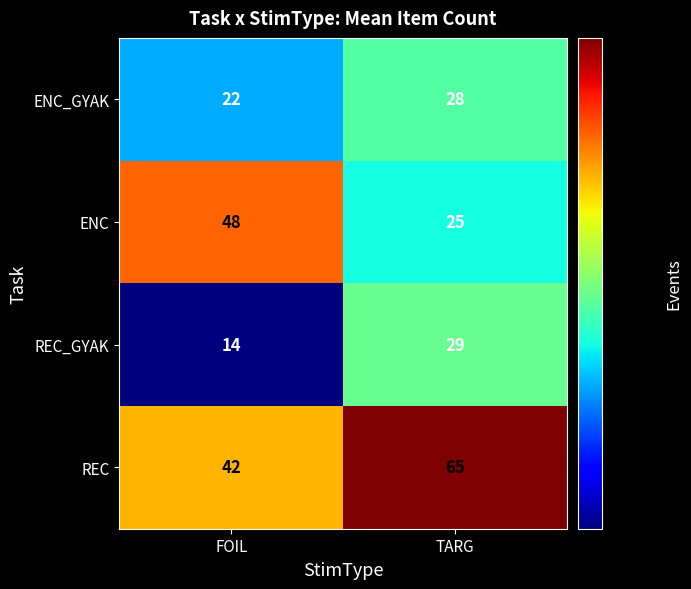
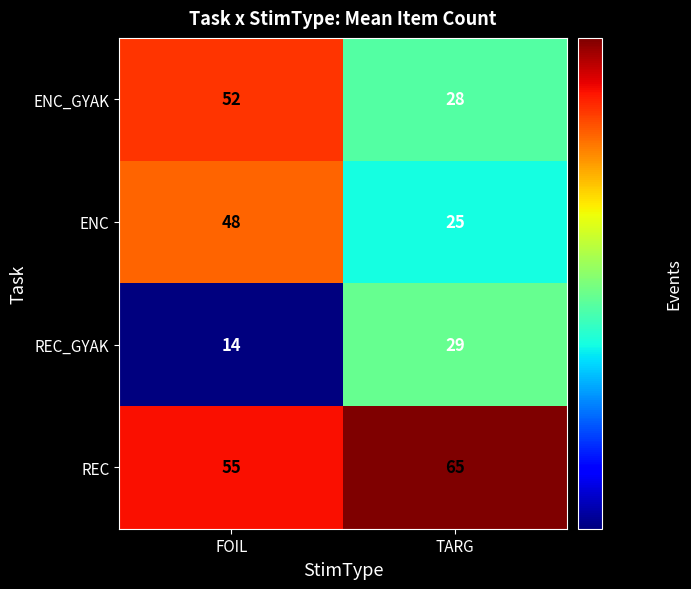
ENC_GYAK, FOIL: 22 -> 52
REC, FOIL: 42 -> 55
